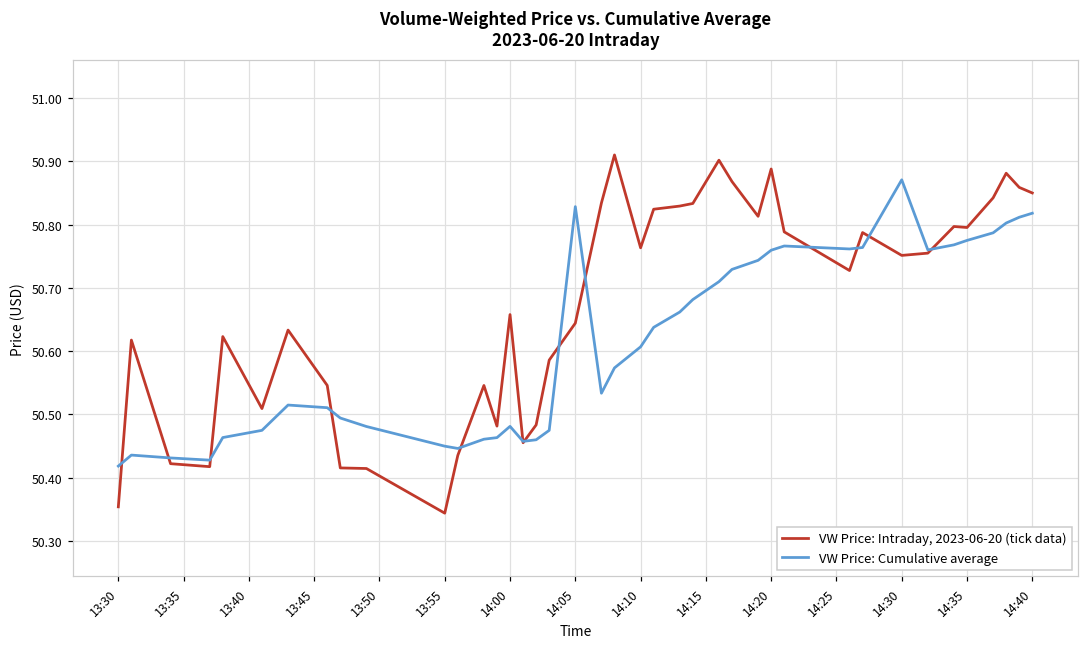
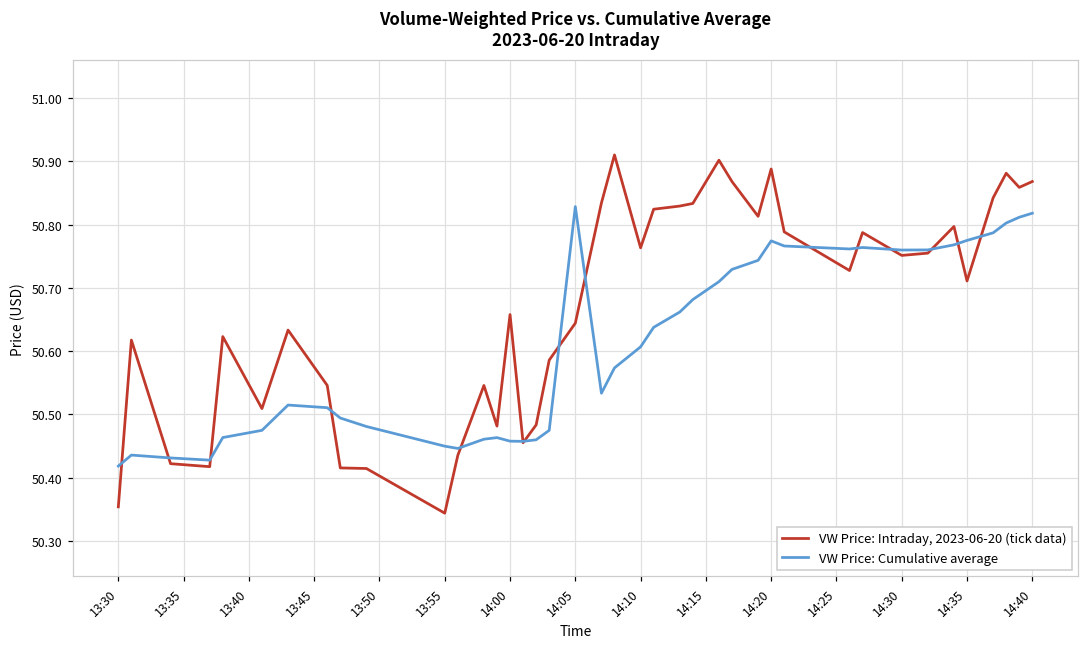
VW Price: Cumulative average, 14:00: 50.48 -> 50.46
VW Price: Cumulative average, 14:20: 50.76 -> 50.77
VW Price: Cumulative average, 14:30: 50.87 -> 50.76
VW Price: Intraday, 2023-06-20 (tick data), 14:35: 50.80 -> 50.71
VW Price: Intraday, 2023-06-20 (tick data), 14:40: 50.85 -> 50.87
